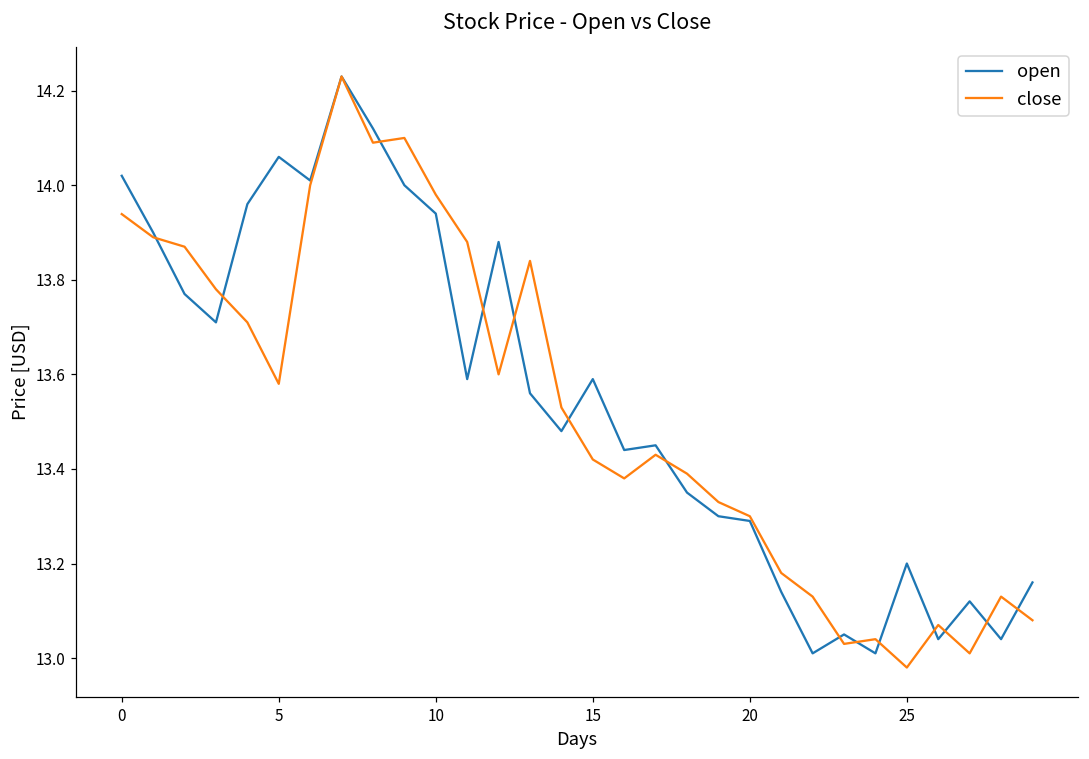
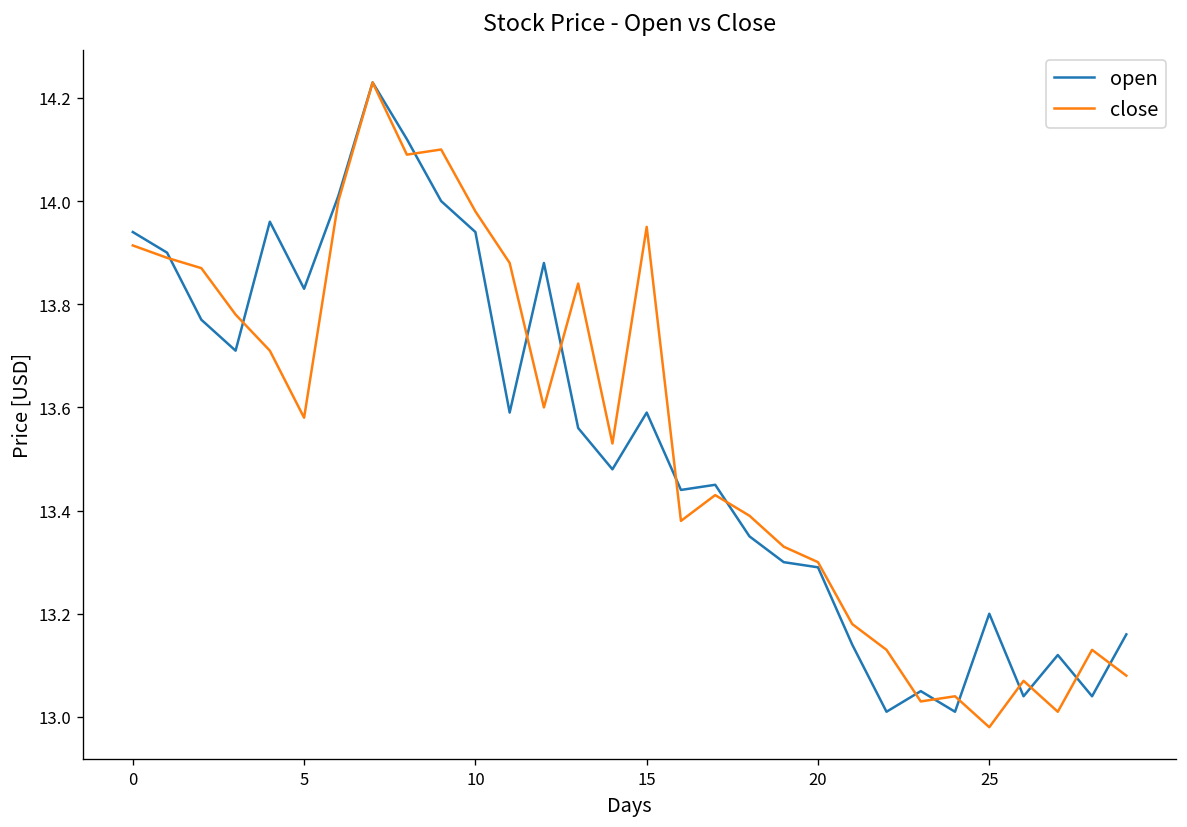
open, 0: 14.02 -> 13.94
close, 0: 13.94 -> 13.91
open, 5: 14.06 -> 13.83
close, 15: 13.42 -> 13.95
